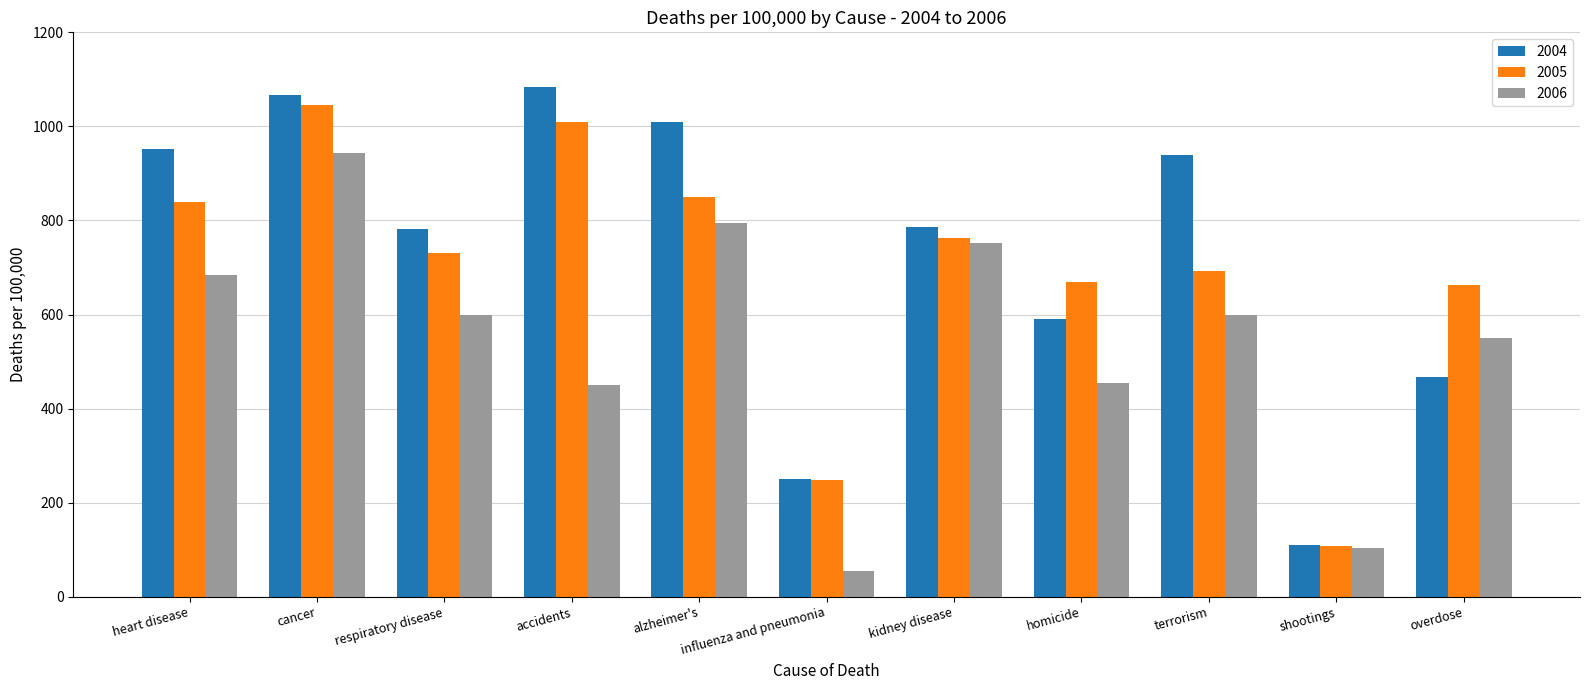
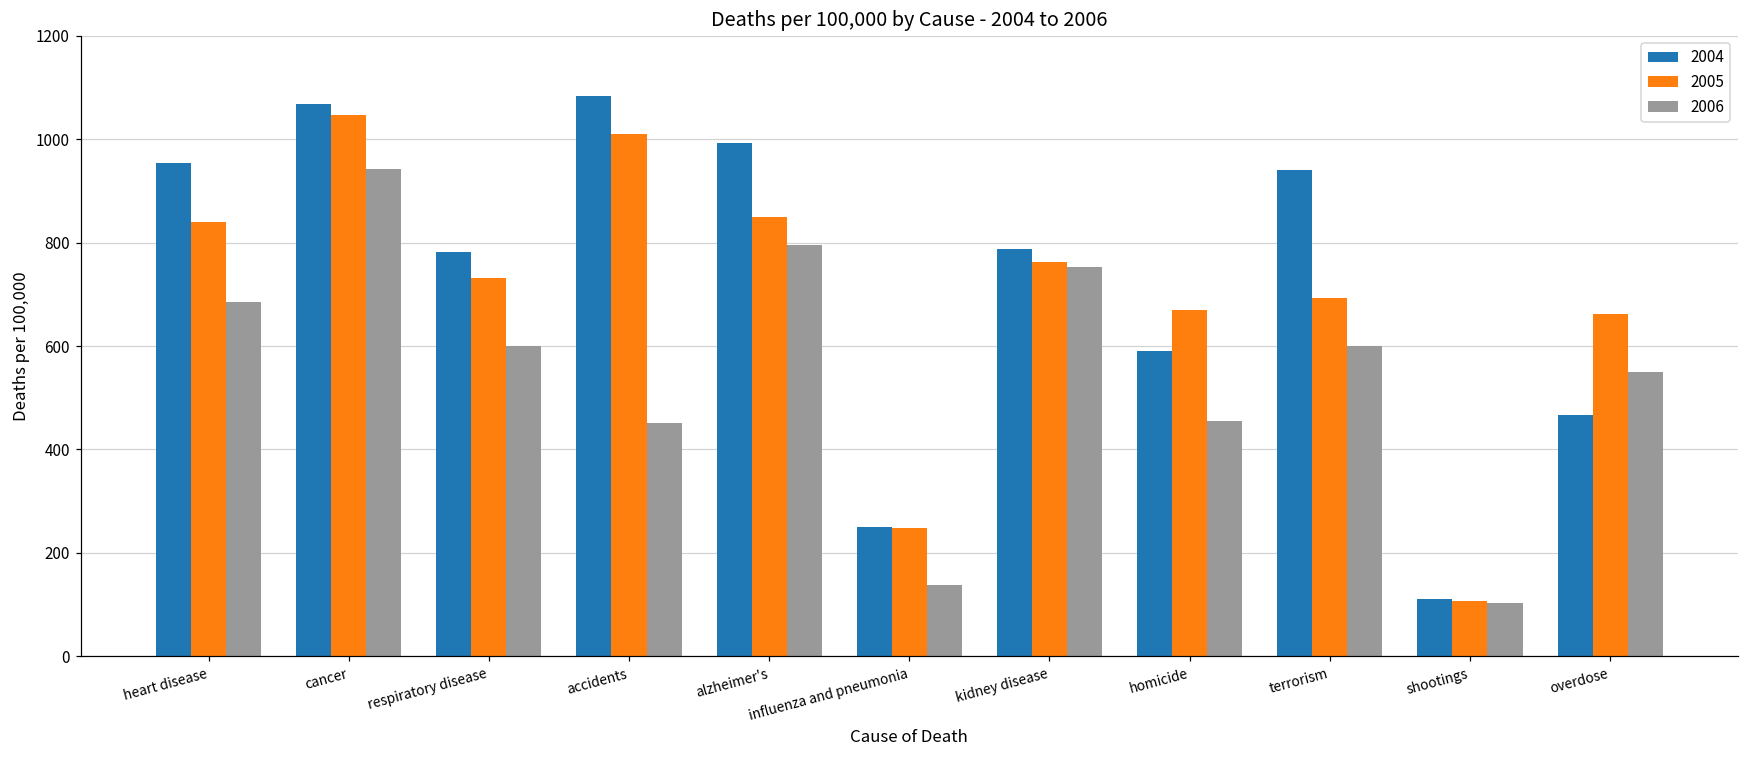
2004, alzheimer's: 1010 -> 990
2006, influenza and pneumonia: 60 -> 140
